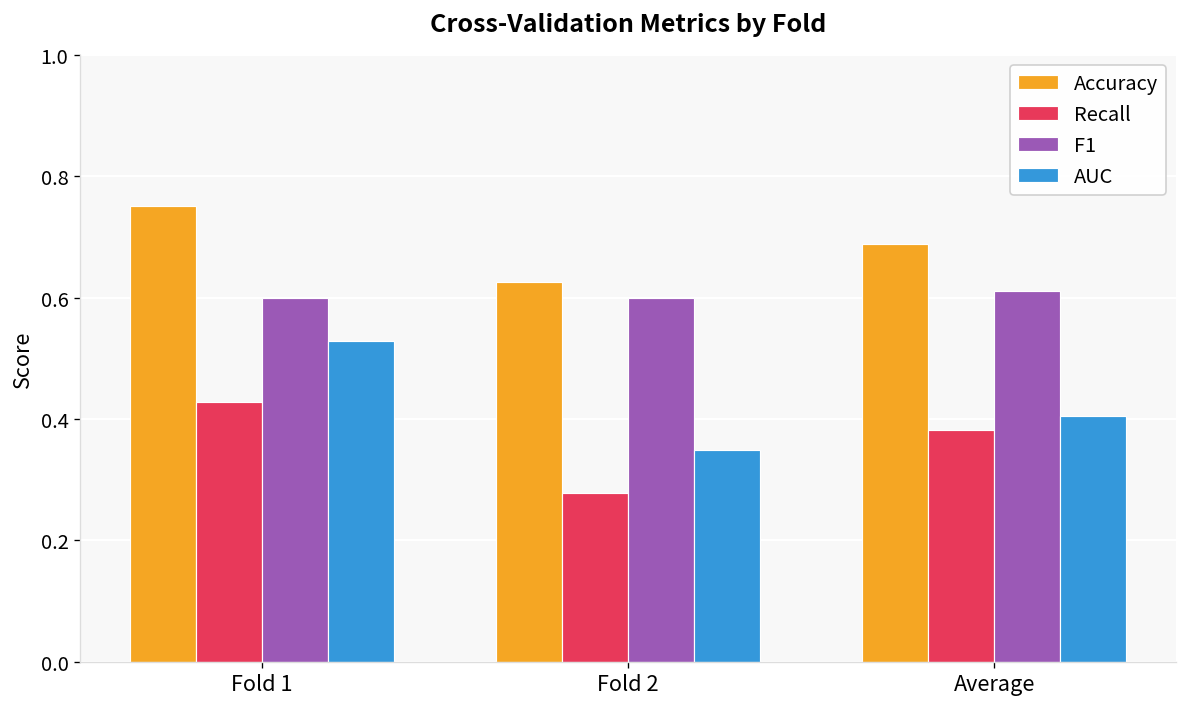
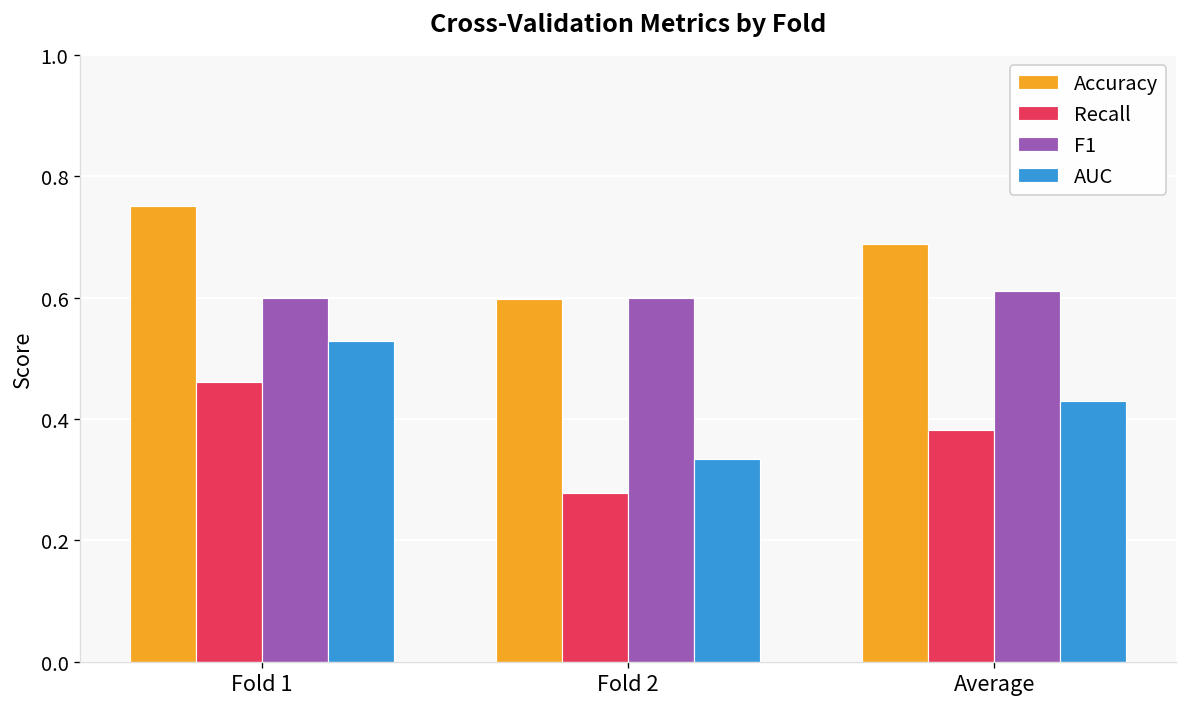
Recall, Fold 1: 0.43 -> 0.46
Accuracy, Fold 2: 0.63 -> 0.60
AUC, Fold 2: 0.35 -> 0.33
AUC, Average: 0.40 -> 0.43
